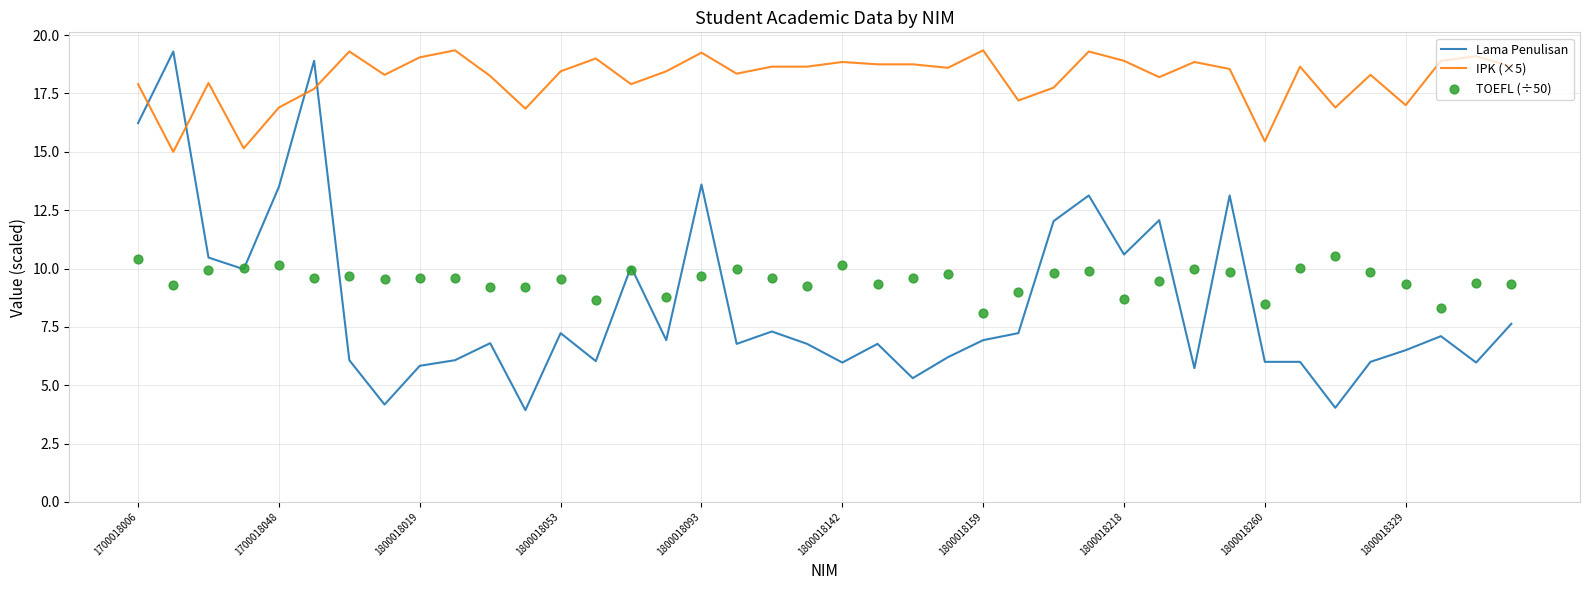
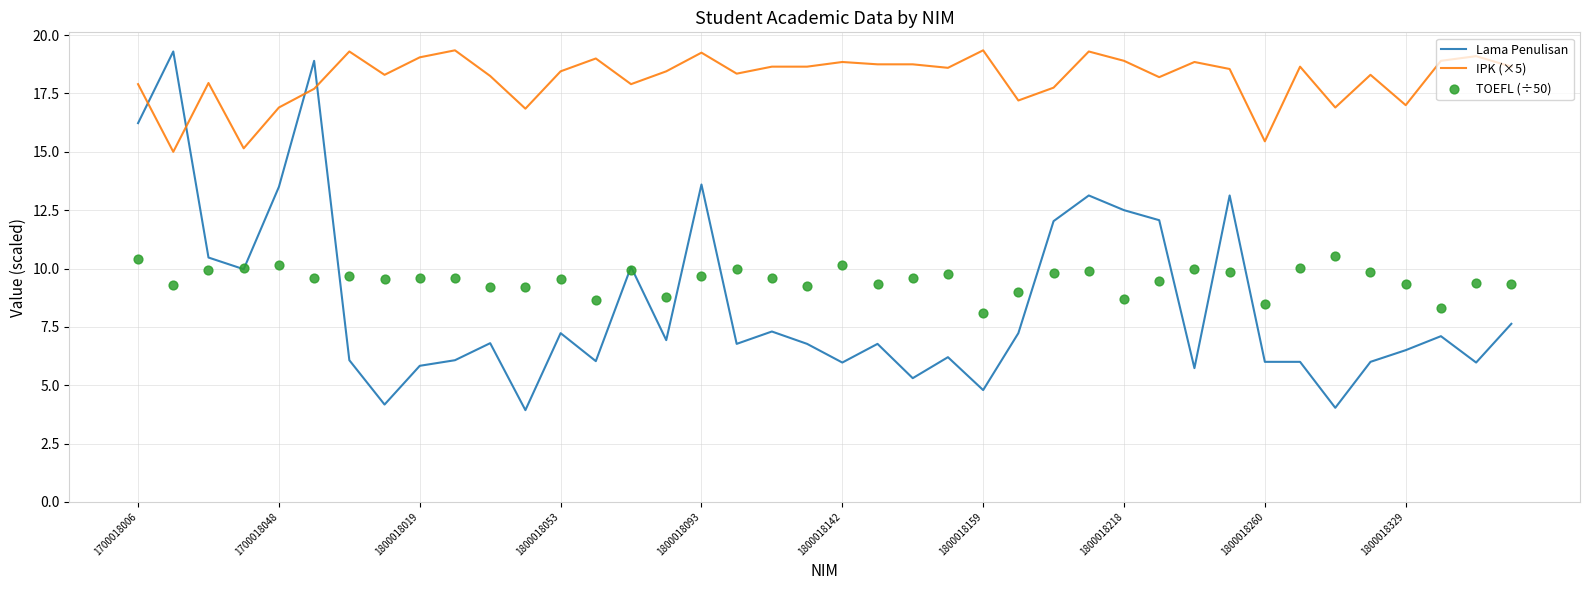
Lama Penulisan, 1800018159: 6.9 -> 4.8
Lama Penulisan, 1800018218: 10.6 -> 12.5
